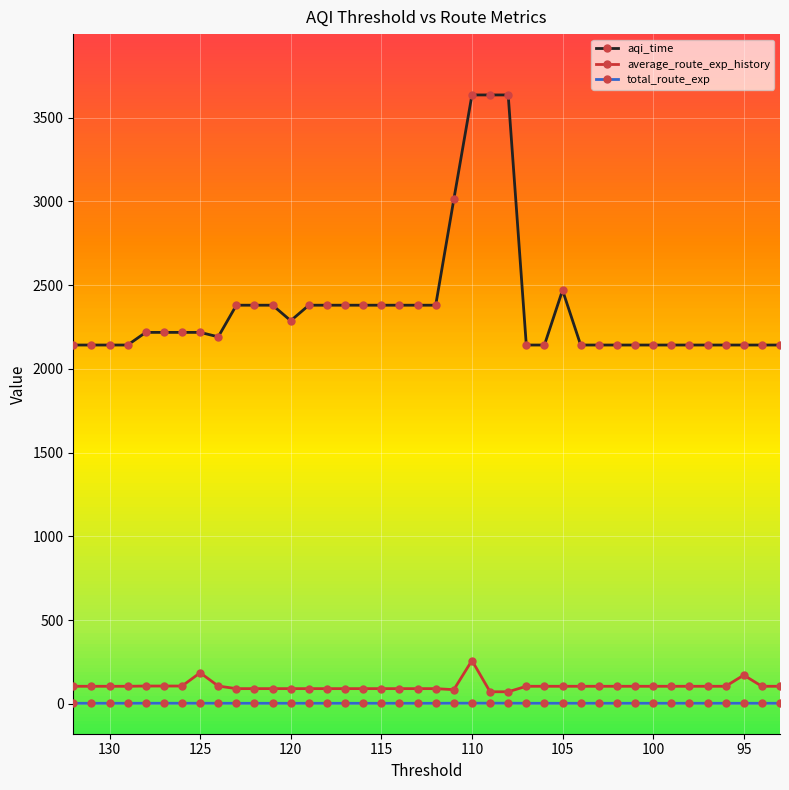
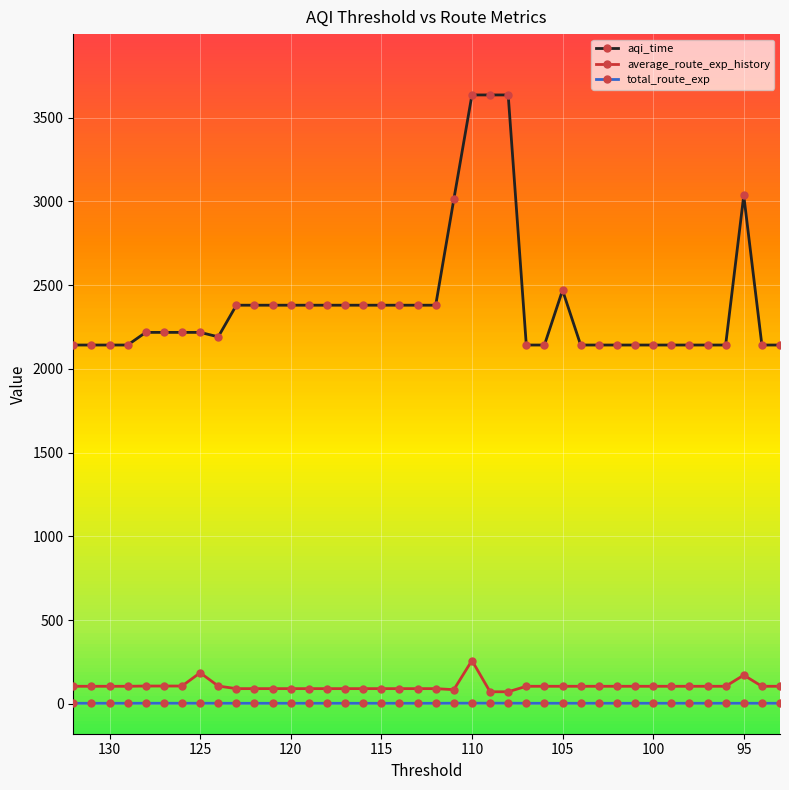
aqi_time, 120: 2290 -> 2380
aqi_time, 95: 2140 -> 3030
